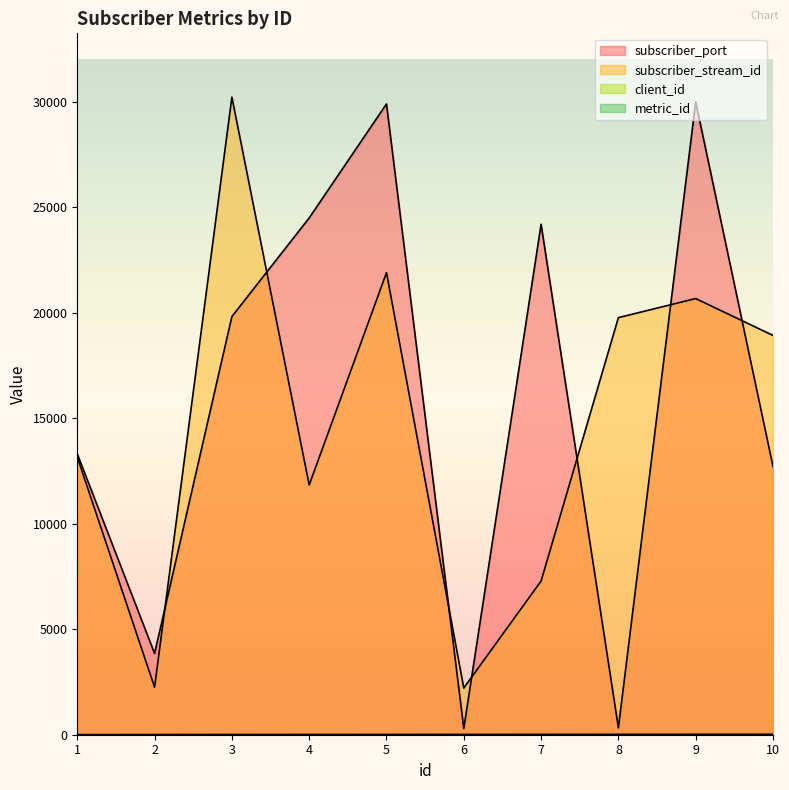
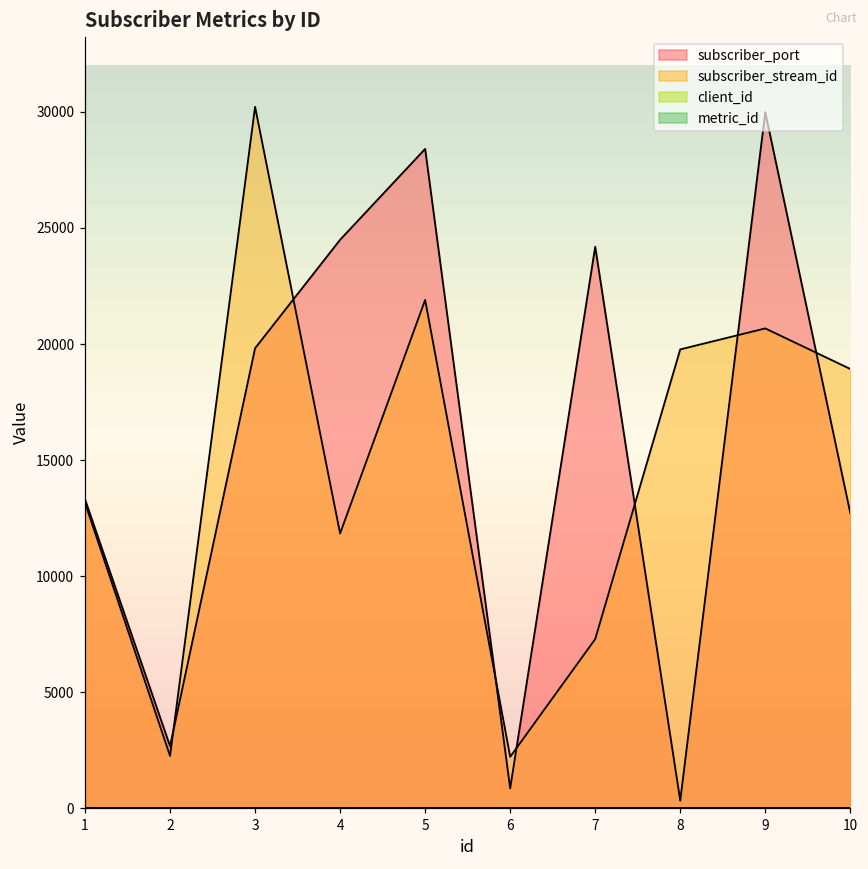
subscriber_port, 2: 3900 -> 2700
subscriber_port, 5: 29900 -> 28400
subscriber_port, 6: 300 -> 900
